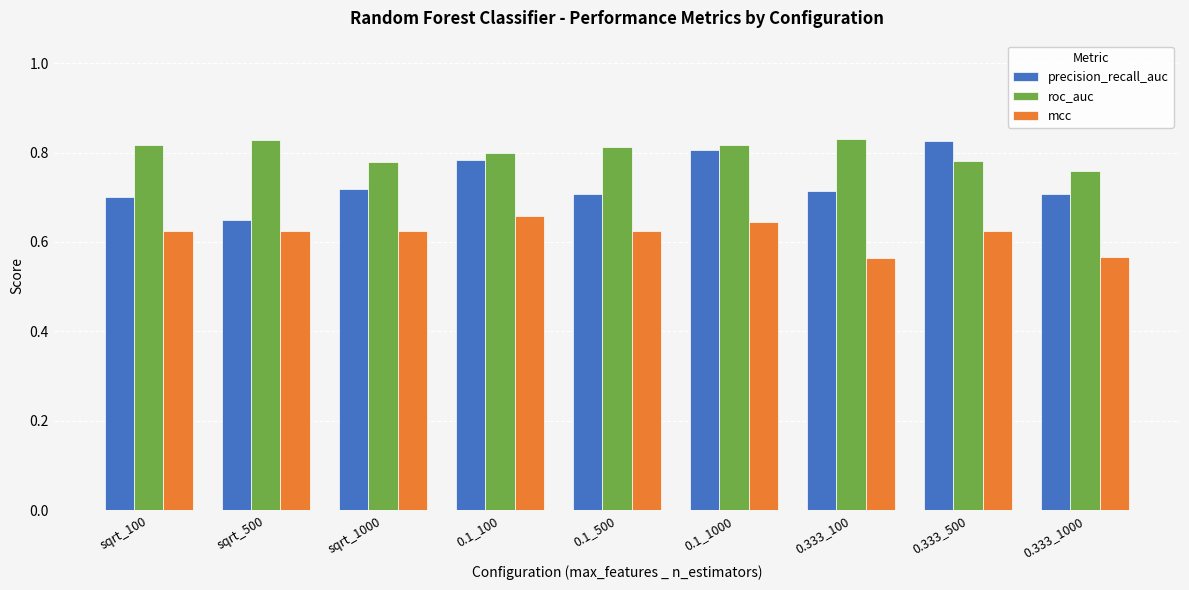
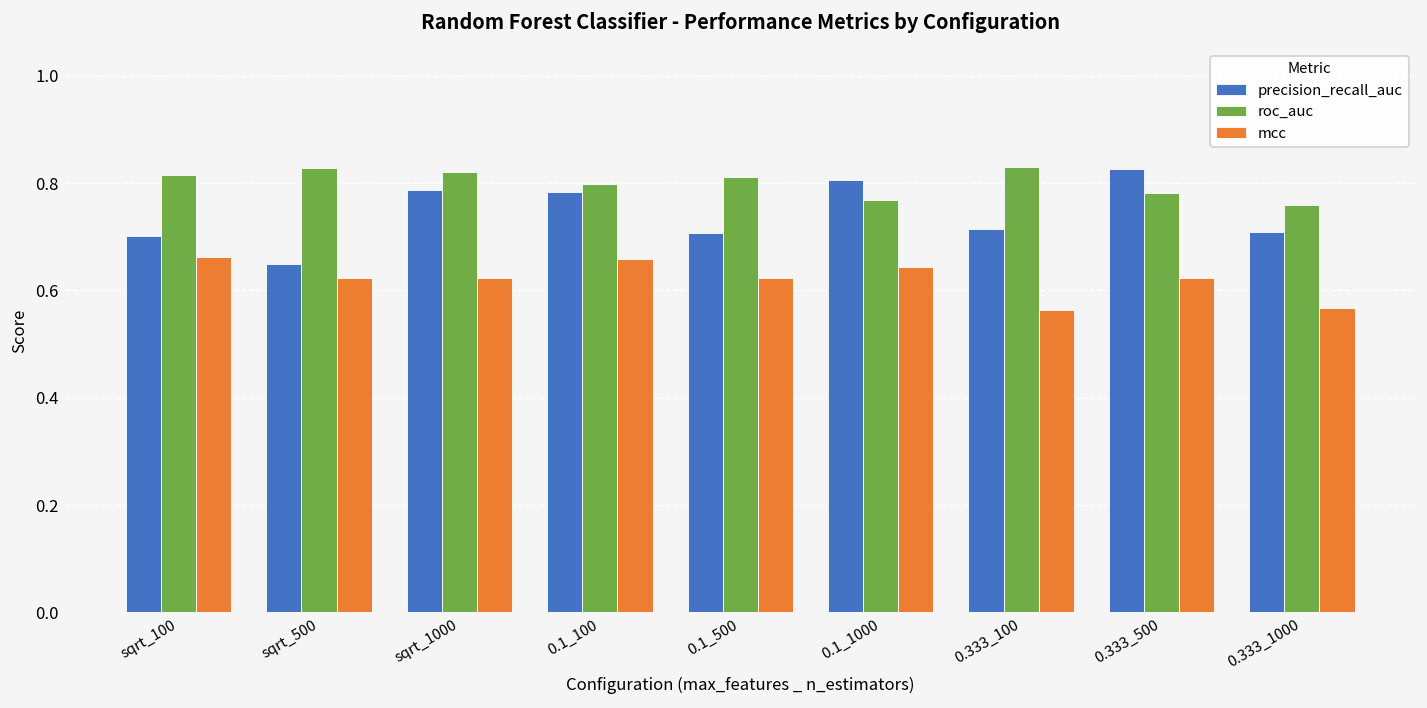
mcc, sqrt_100: 0.62 -> 0.66
precision_recall_auc, sqrt_1000: 0.72 -> 0.79
roc_auc, sqrt_1000: 0.78 -> 0.82
roc_auc, 0.1_1000: 0.82 -> 0.77
